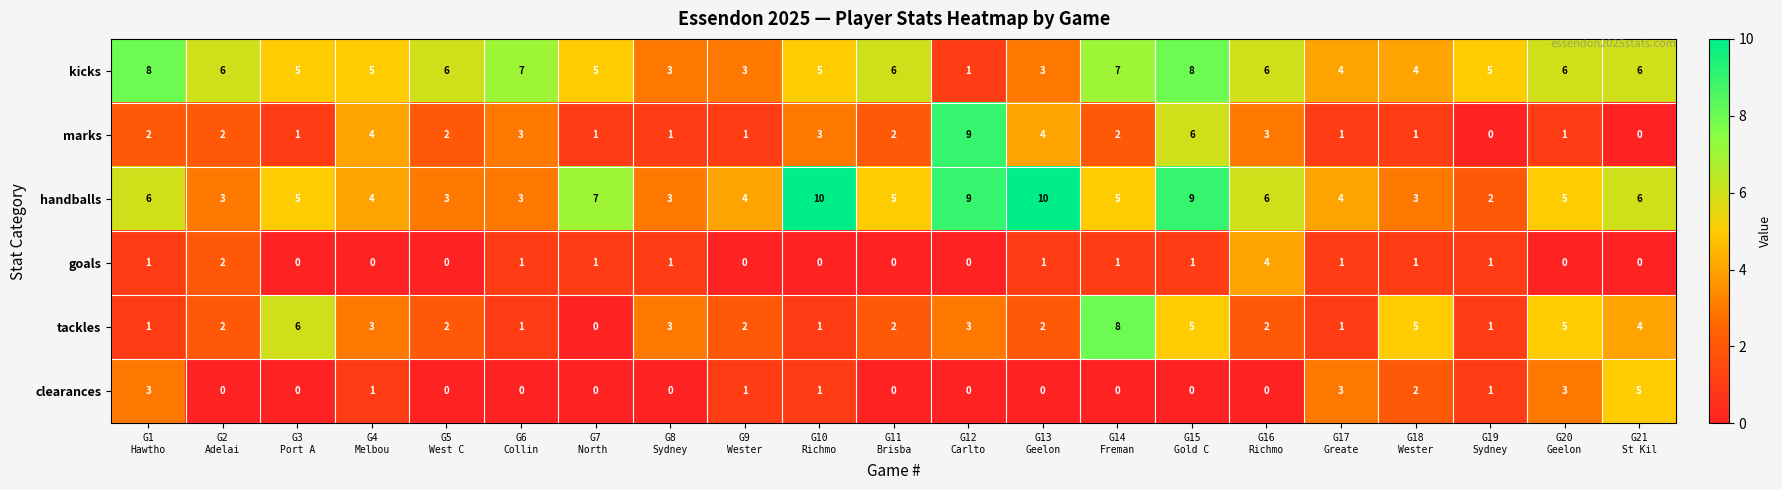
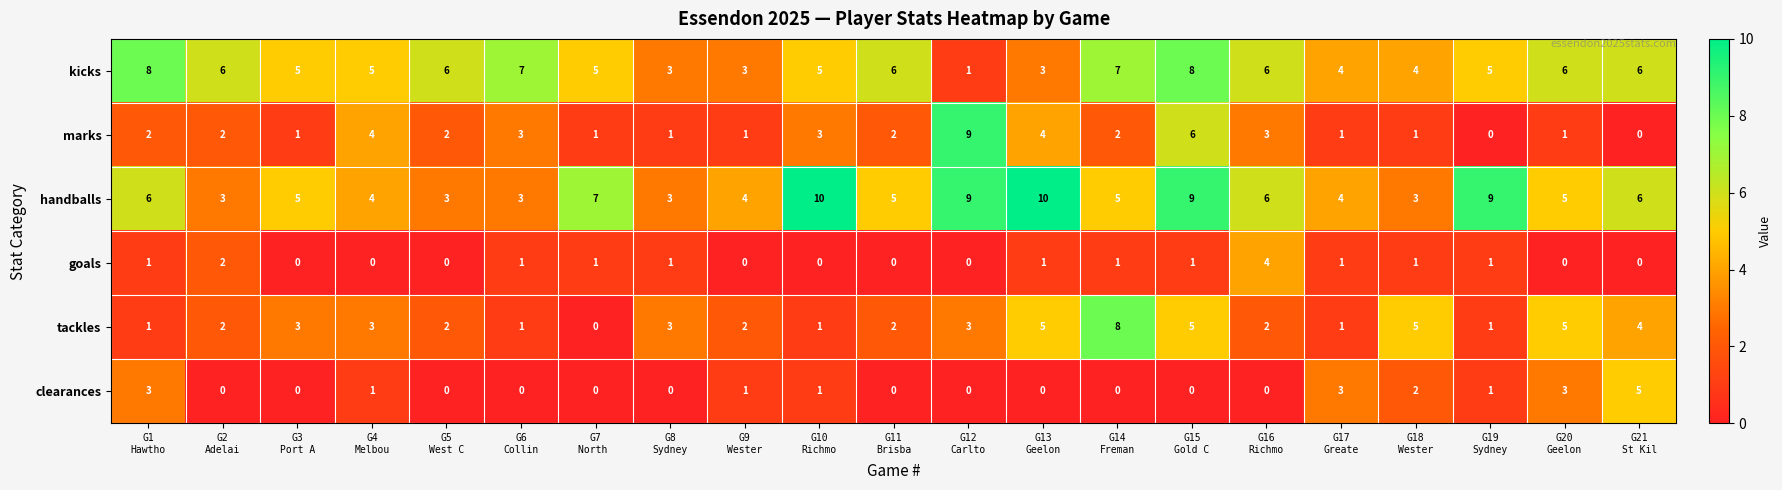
handballs, G19 Sydney: 2 -> 9
tackles, G3 Port A: 6 -> 3
tackles, G13 Geelon: 2 -> 5
